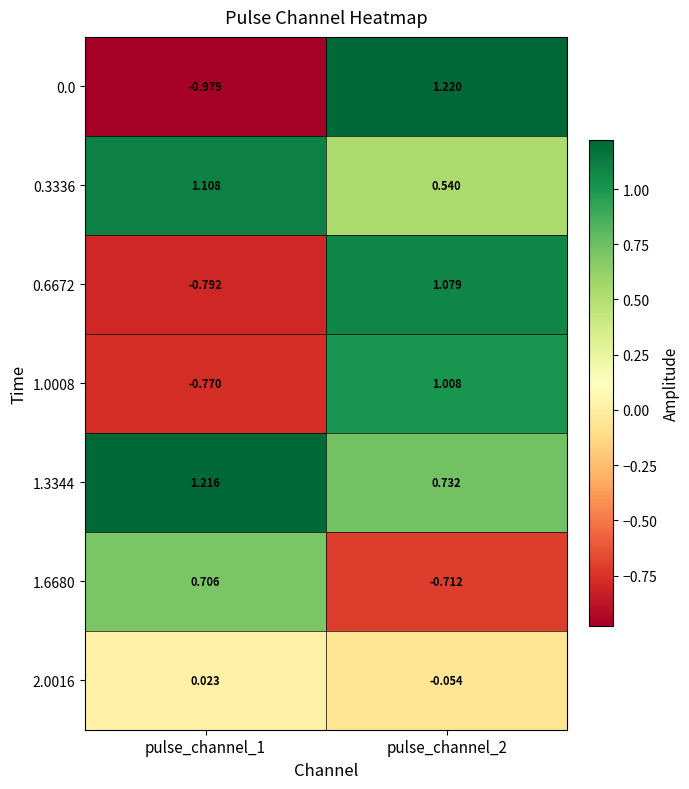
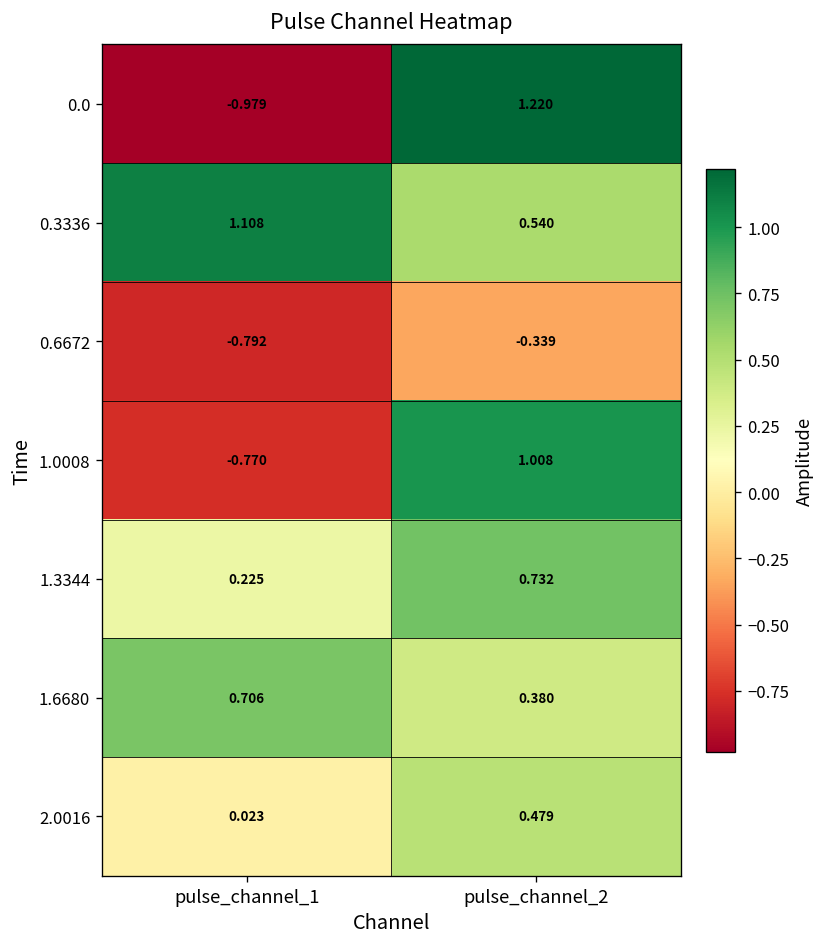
0.6672, pulse_channel_2: 1.079 -> -0.339
1.3344, pulse_channel_1: 1.216 -> 0.225
1.6680, pulse_channel_2: -0.712 -> 0.380
2.0016, pulse_channel_2: -0.054 -> 0.479
